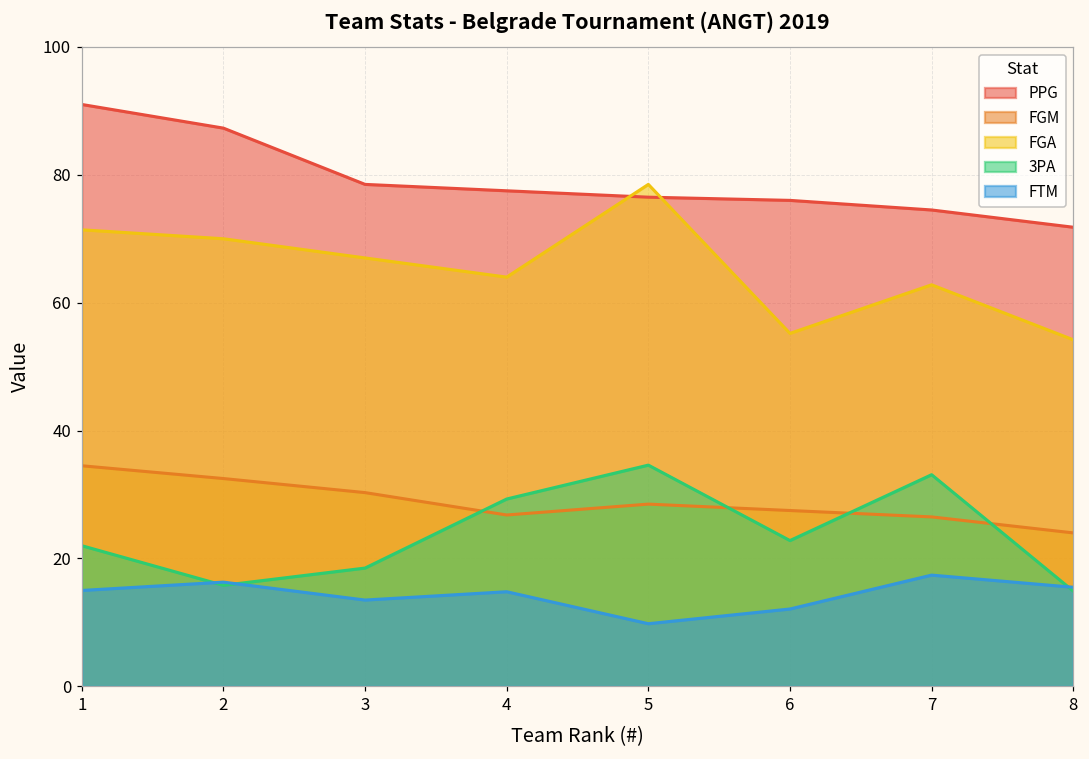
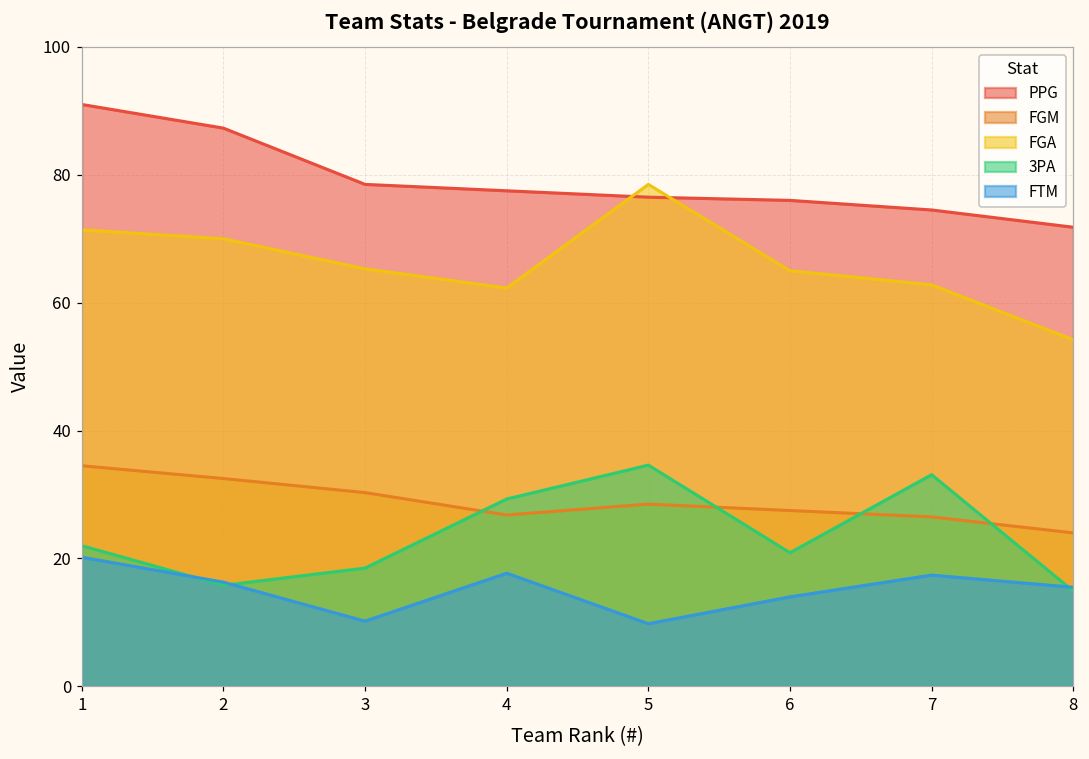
FTM, 1: 15 -> 20
FGA, 3: 67 -> 65
FTM, 3: 14 -> 10
FGA, 4: 64 -> 62
FTM, 4: 15 -> 18
FGA, 6: 55 -> 65
3PA, 6: 23 -> 21
FTM, 6: 12 -> 14
